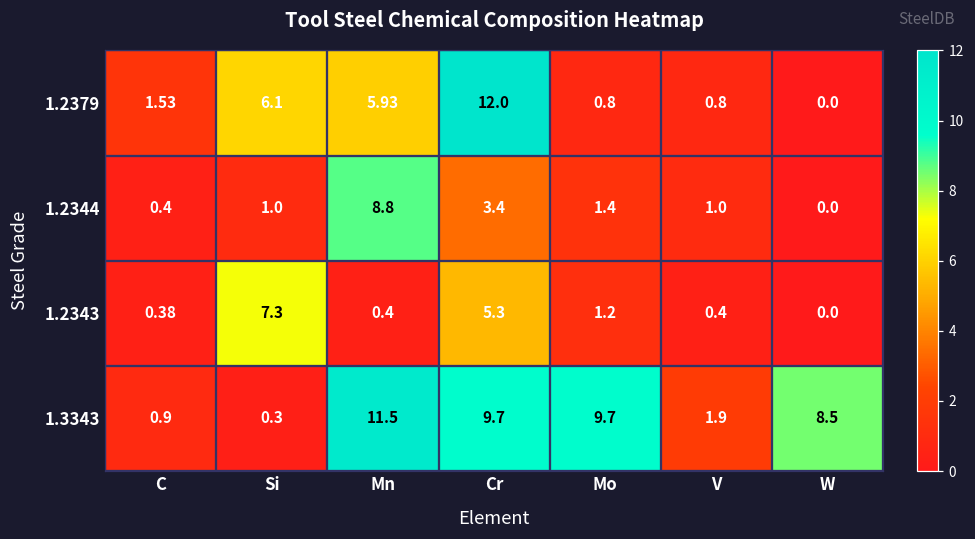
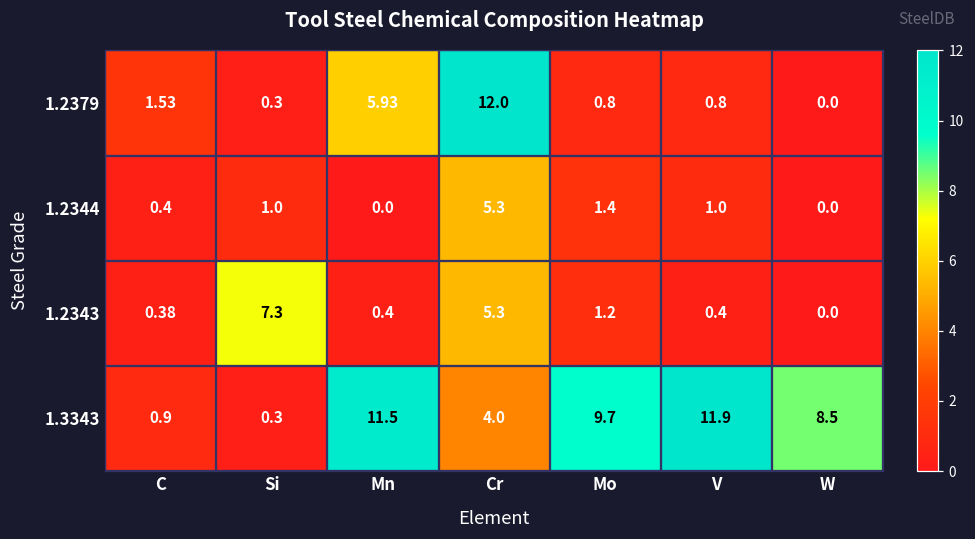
1.2379, Si: 6.1 -> 0.3
1.2344, Mn: 8.8 -> 0.0
1.2344, Cr: 3.4 -> 5.3
1.3343, Cr: 9.7 -> 4.0
1.3343, V: 1.9 -> 11.9
